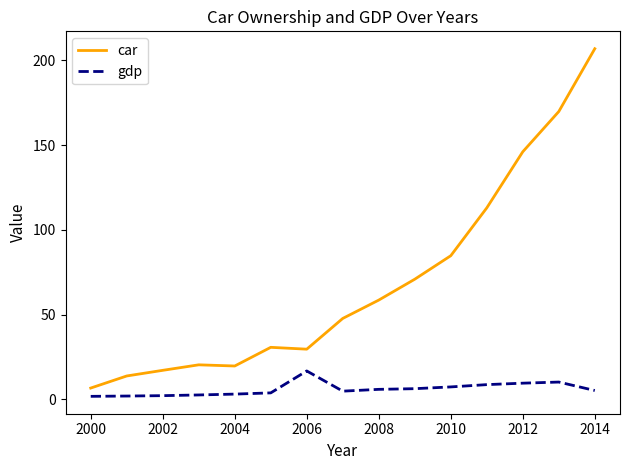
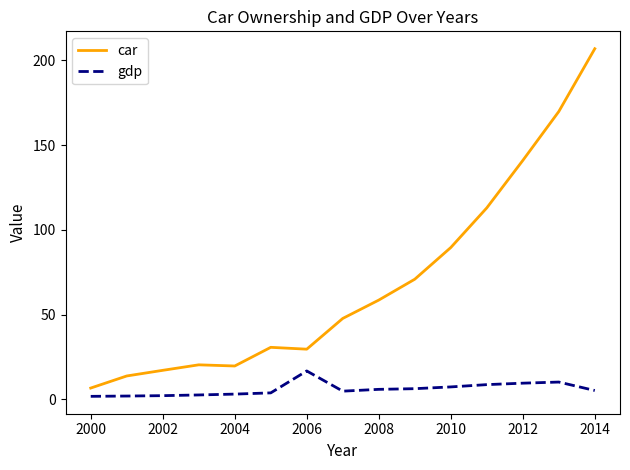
car, 2010: 85 -> 90
car, 2012: 146 -> 141
